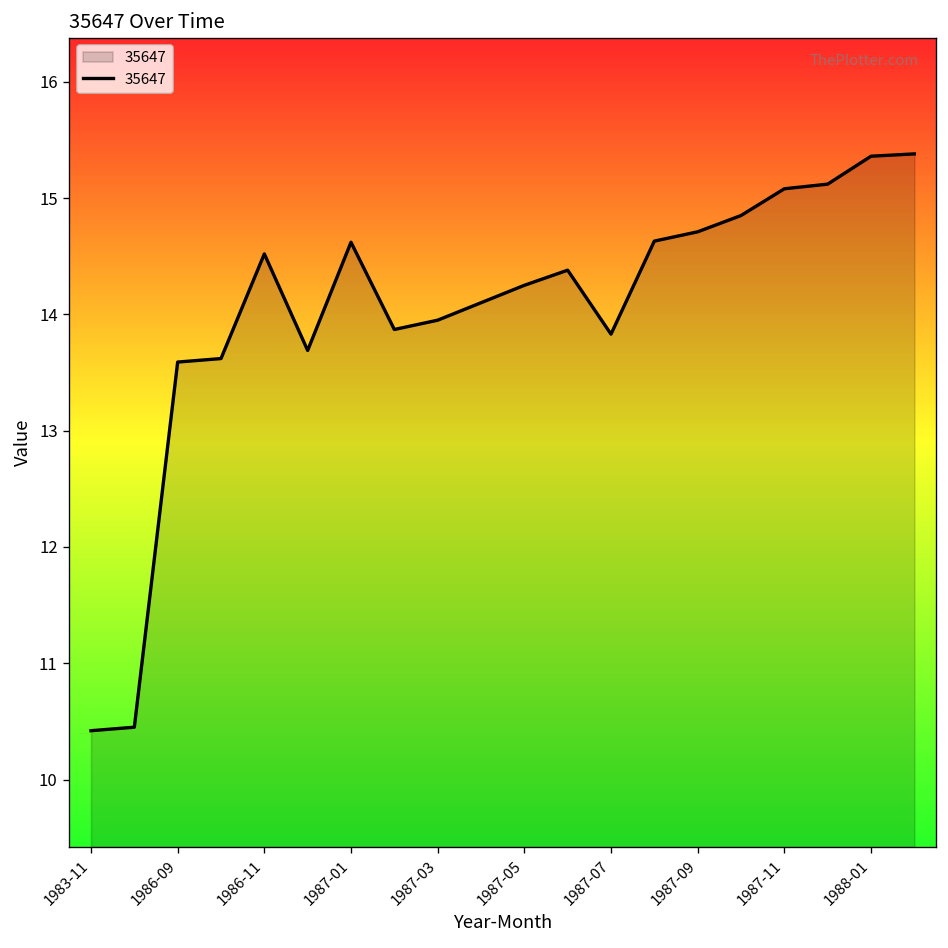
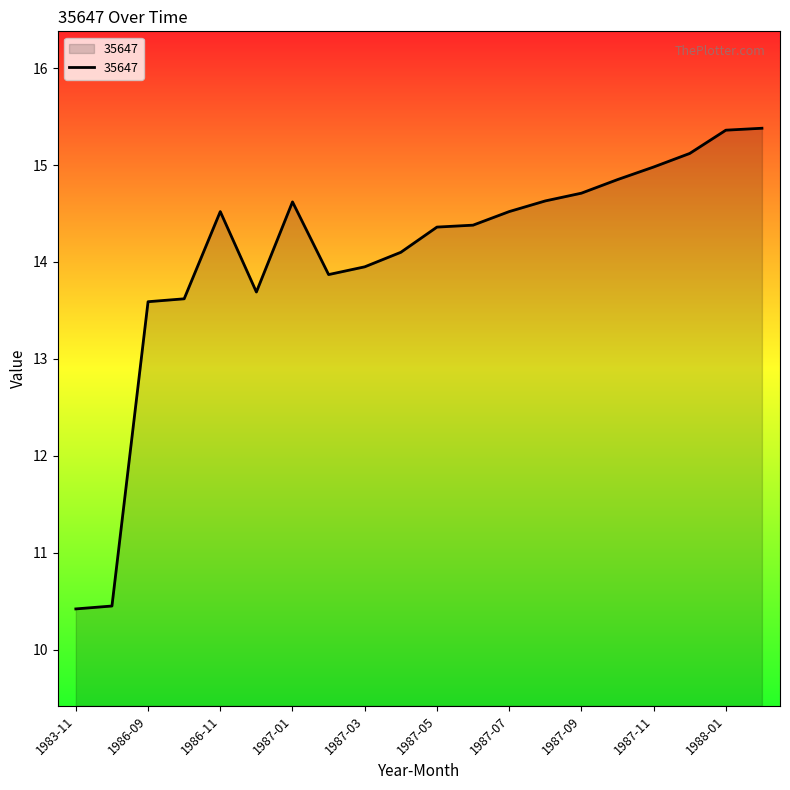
1987-05: 14.3 -> 14.4
1987-07: 13.8 -> 14.5
1987-11: 15.1 -> 15.0
